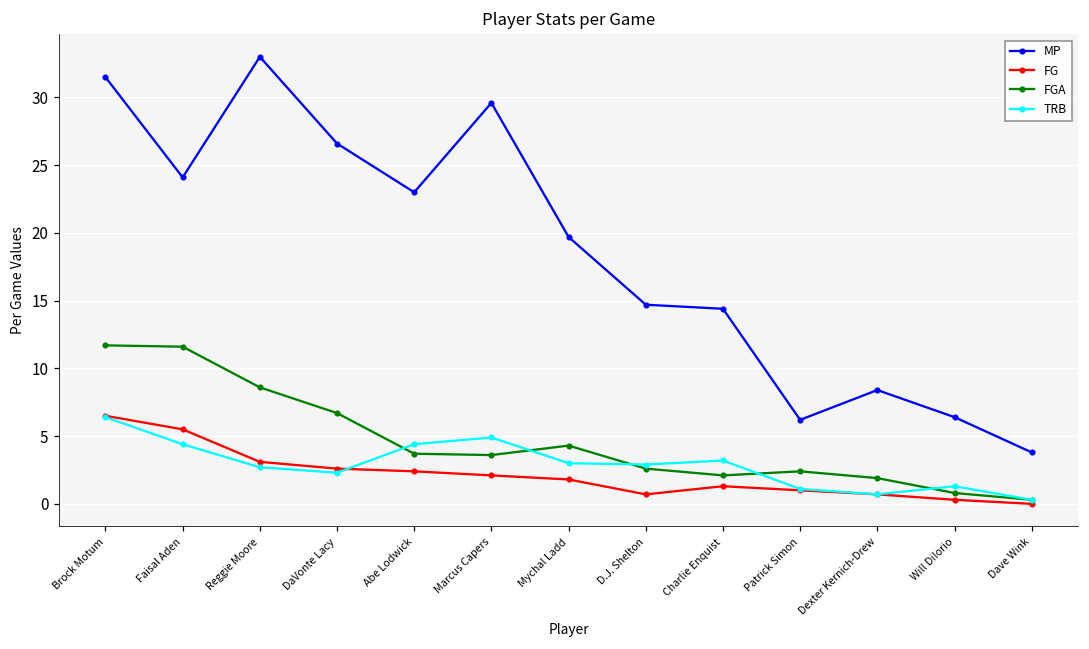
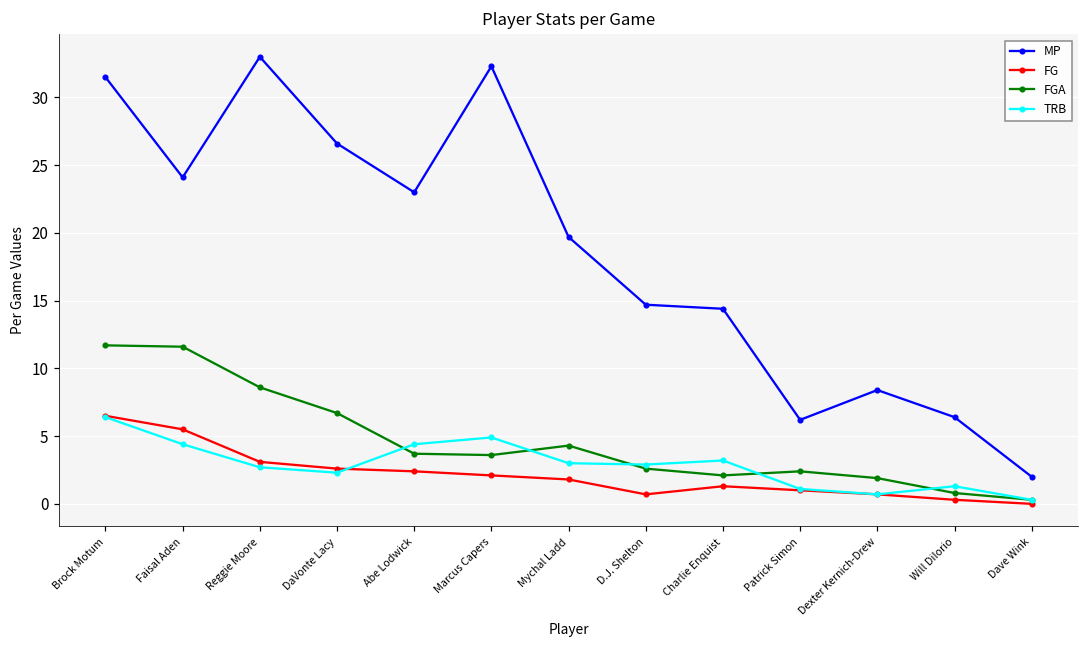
MP, Marcus Capers: 29.6 -> 32.3
MP, Dave Wink: 3.8 -> 2.0
